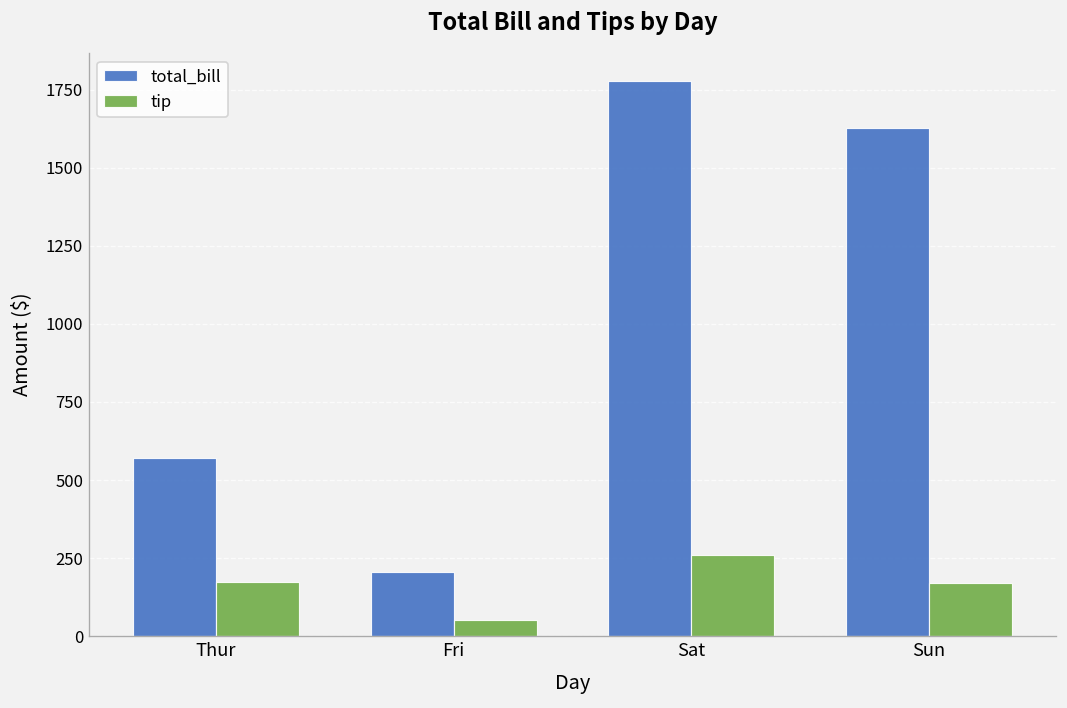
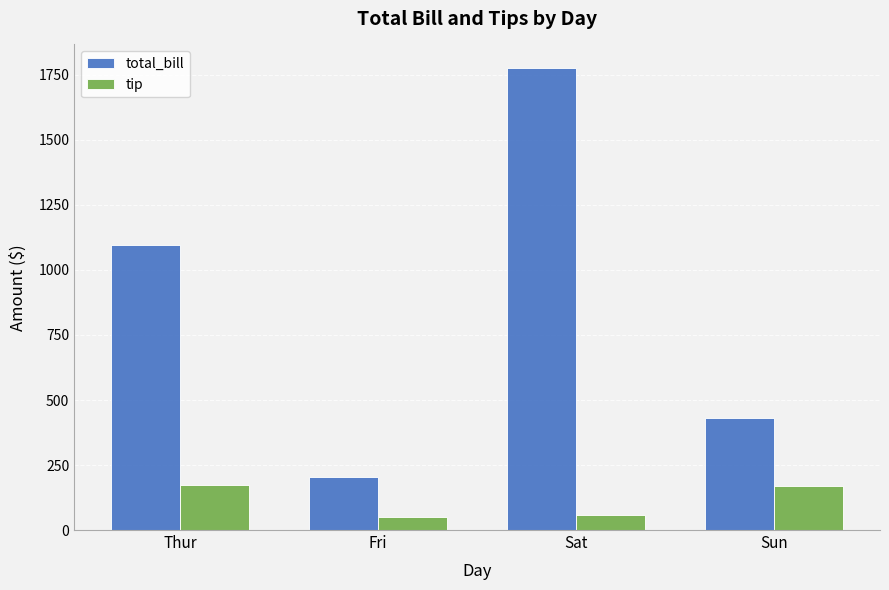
total_bill, Thur: 570 -> 1100
tip, Sat: 260 -> 60
total_bill, Sun: 1630 -> 430
